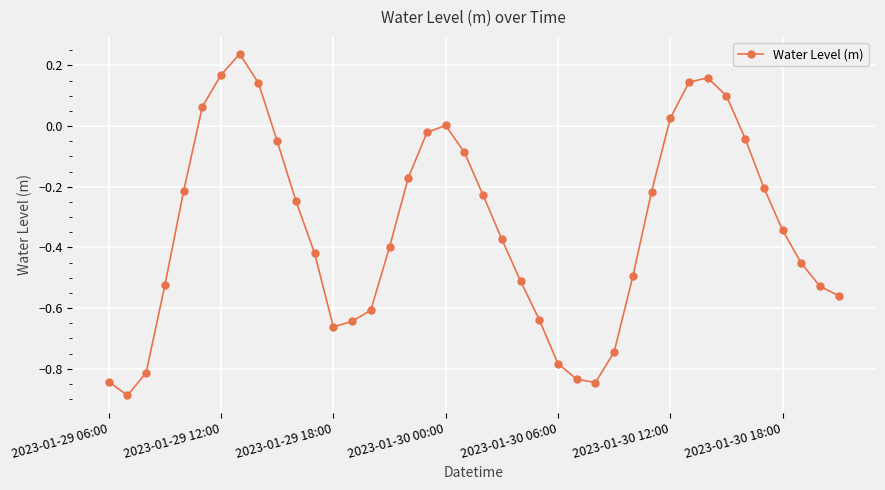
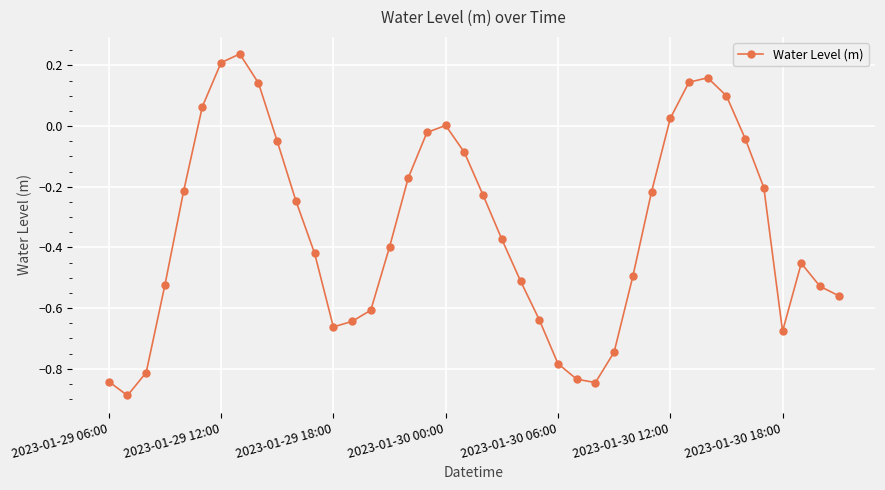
2023-01-29 12:00: 0.17 -> 0.21
2023-01-30 18:00: -0.34 -> -0.68
